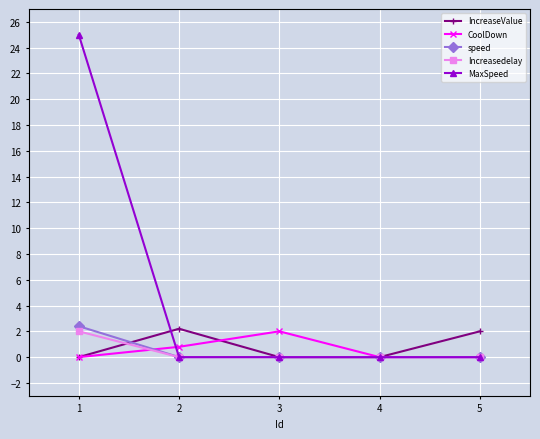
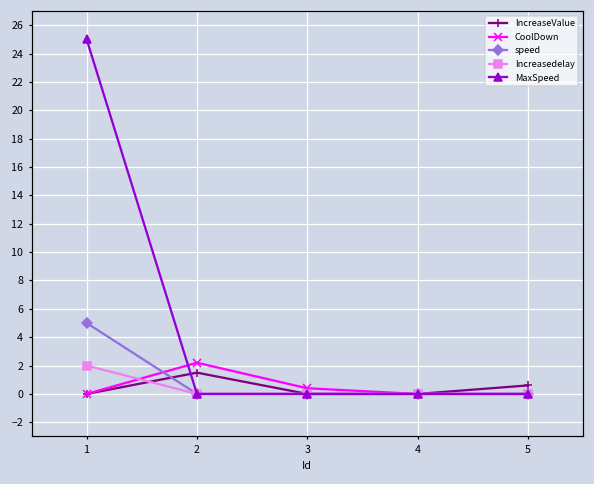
speed, 1: 2.4 -> 5.0
IncreaseValue, 2: 2.2 -> 1.5
CoolDown, 2: 0.8 -> 2.2
CoolDown, 3: 2.0 -> 0.4
IncreaseValue, 5: 2.0 -> 0.6
